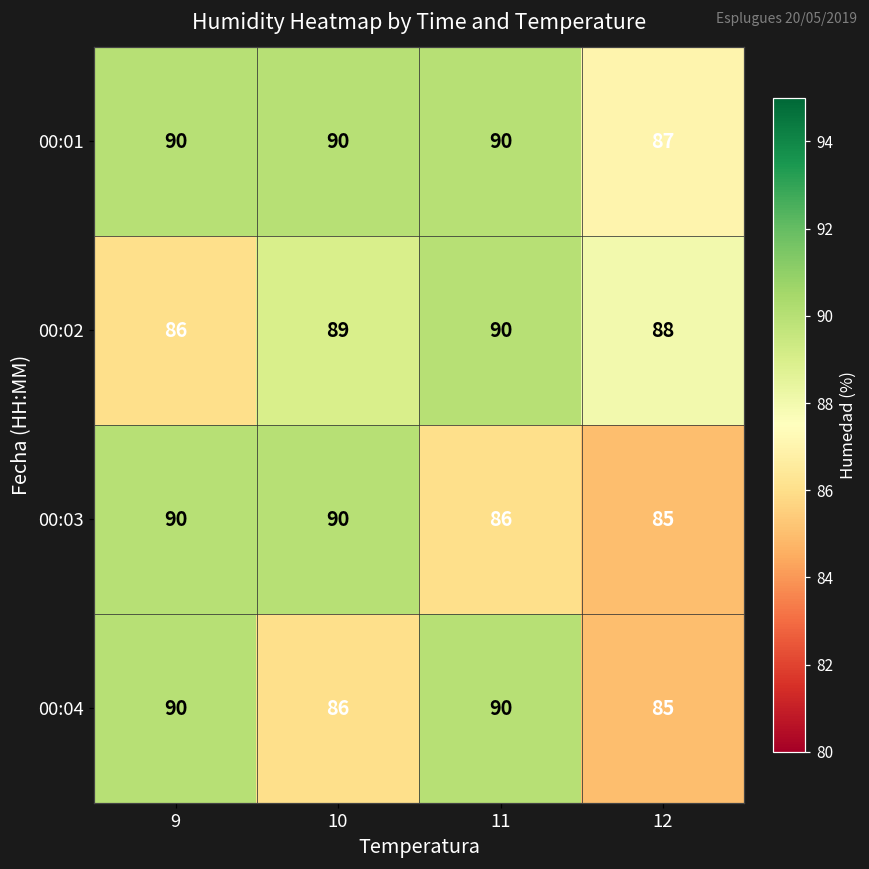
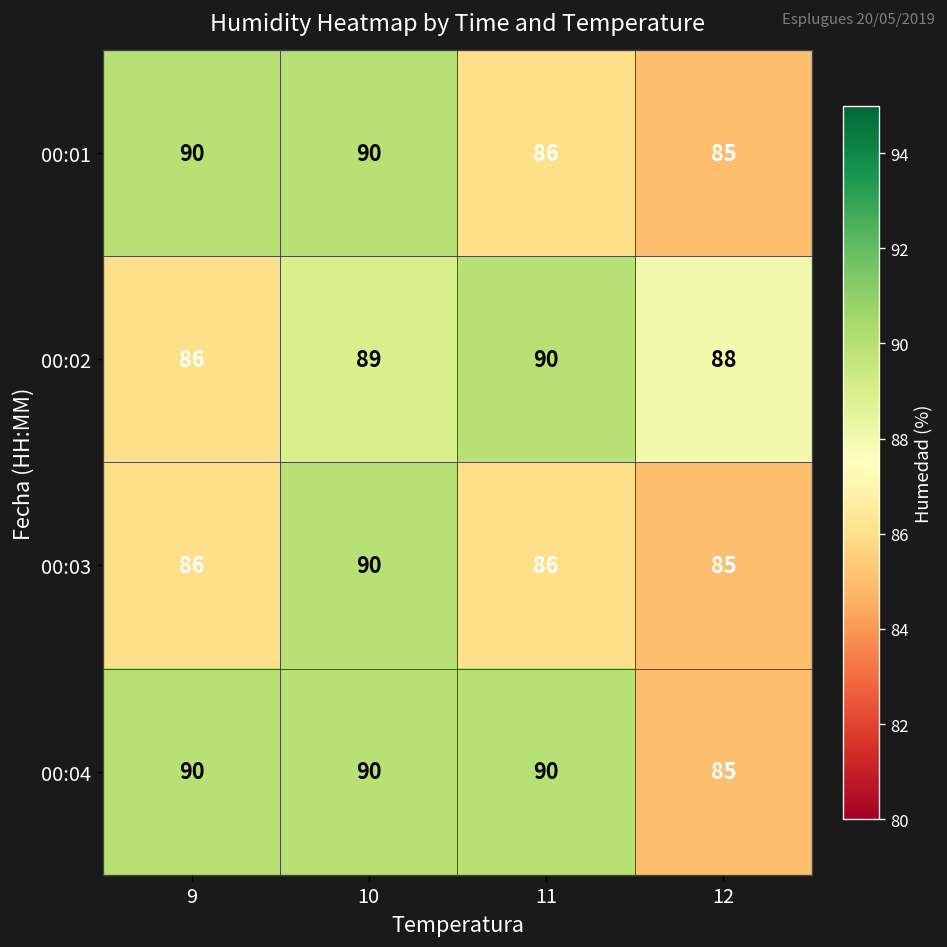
00:01, 11: 90 -> 86
00:01, 12: 87 -> 85
00:03, 9: 90 -> 86
00:04, 10: 86 -> 90
